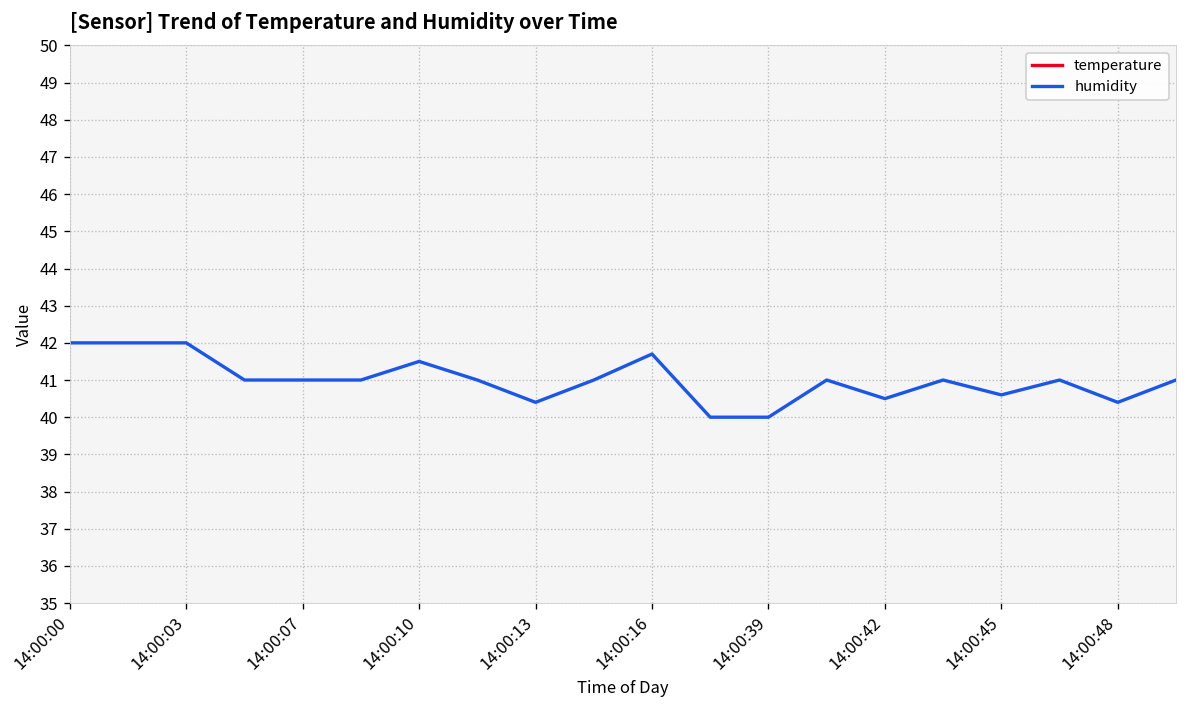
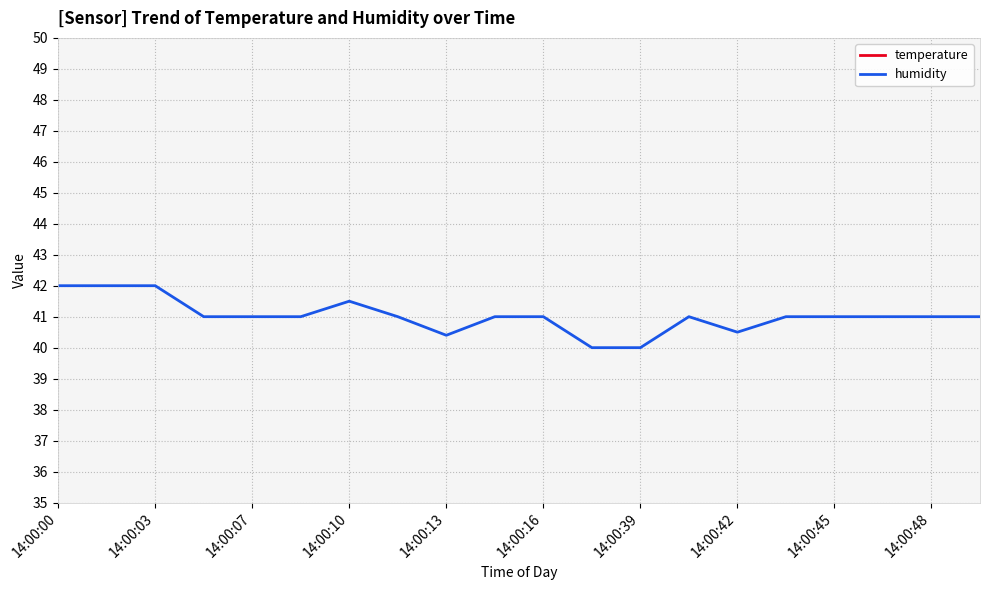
humidity, 14:00:16: 41.7 -> 41.0
humidity, 14:00:45: 40.6 -> 41.0
humidity, 14:00:48: 40.4 -> 41.0
